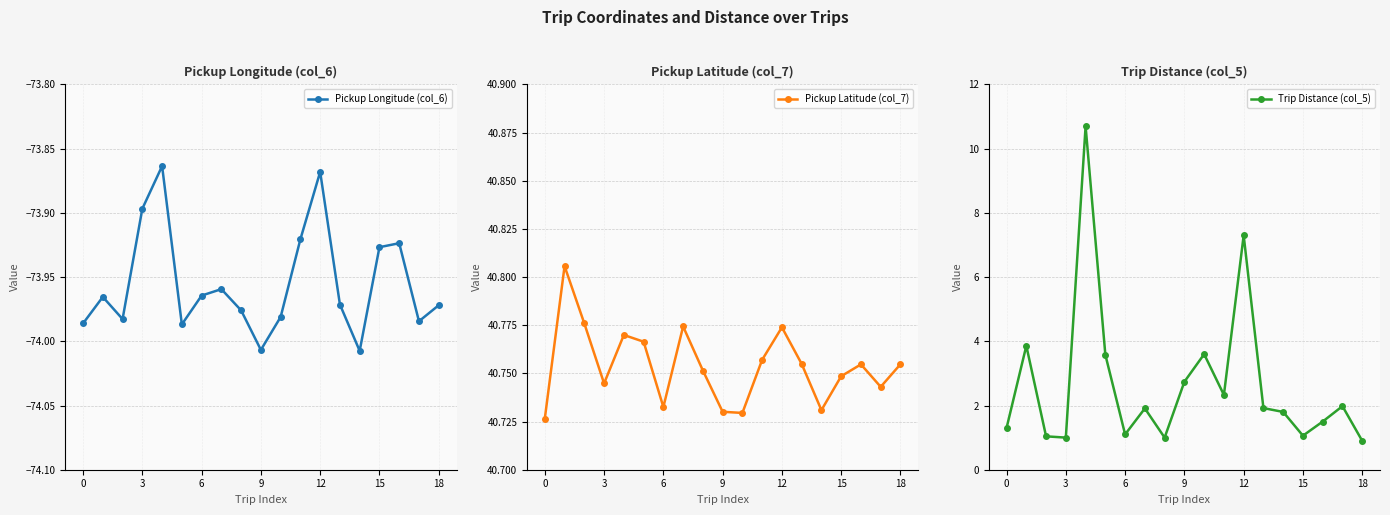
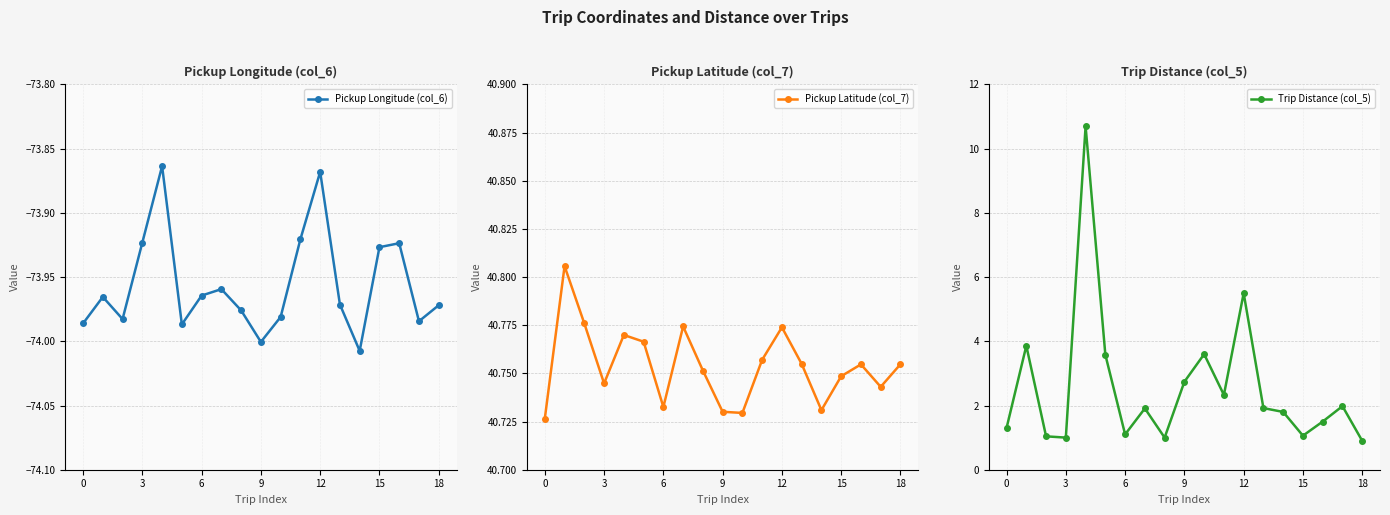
Pickup Longitude (col_6), 3: -73.897 -> -73.923
Pickup Longitude (col_6), 9: -74.007 -> -74.000
Trip Distance (col_5), 12: 7.3 -> 5.5
